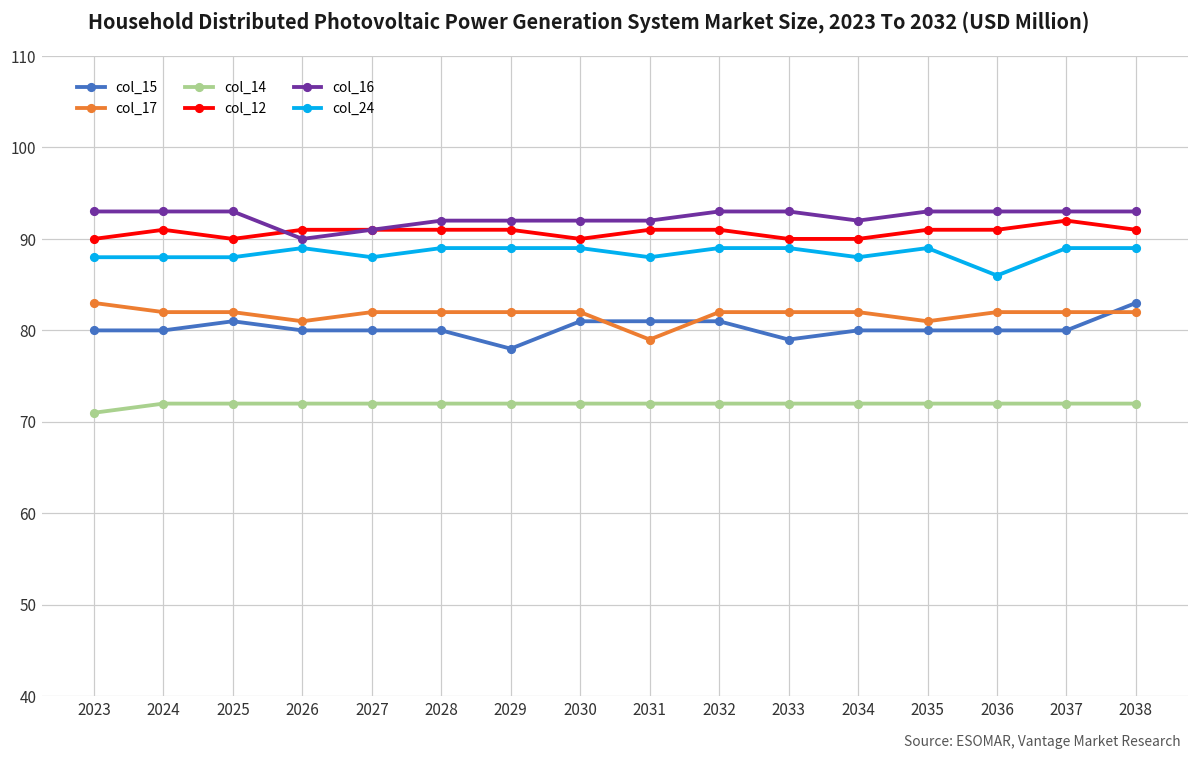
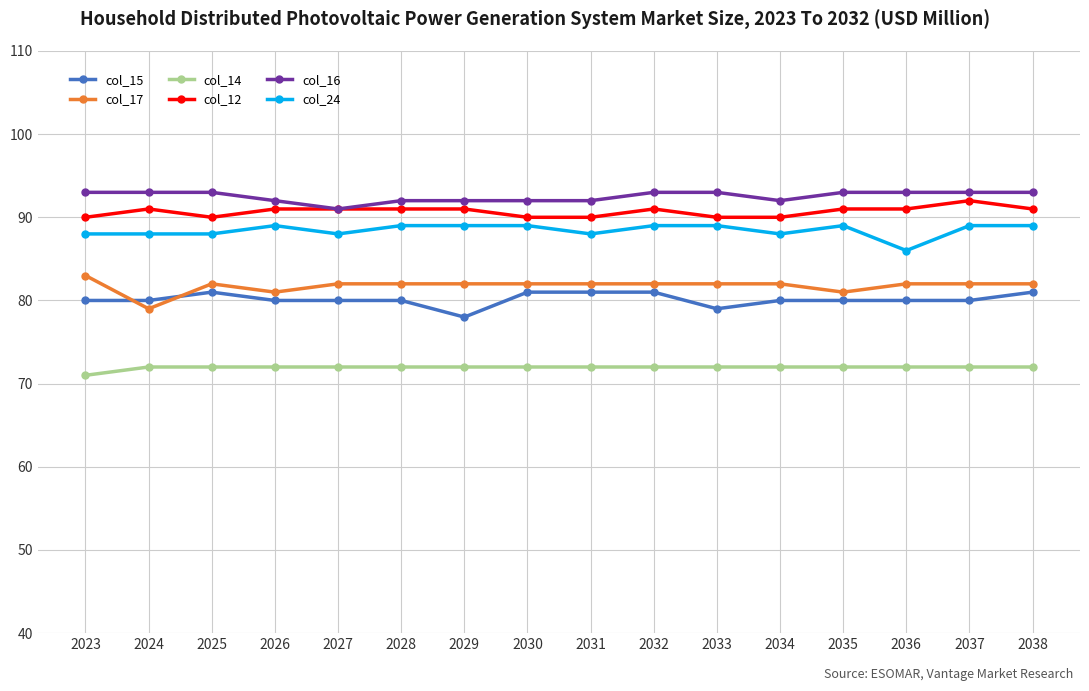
col_17, 2024: 82 -> 79
col_16, 2026: 90 -> 92
col_17, 2031: 79 -> 82
col_12, 2031: 91 -> 90
col_15, 2038: 83 -> 81
